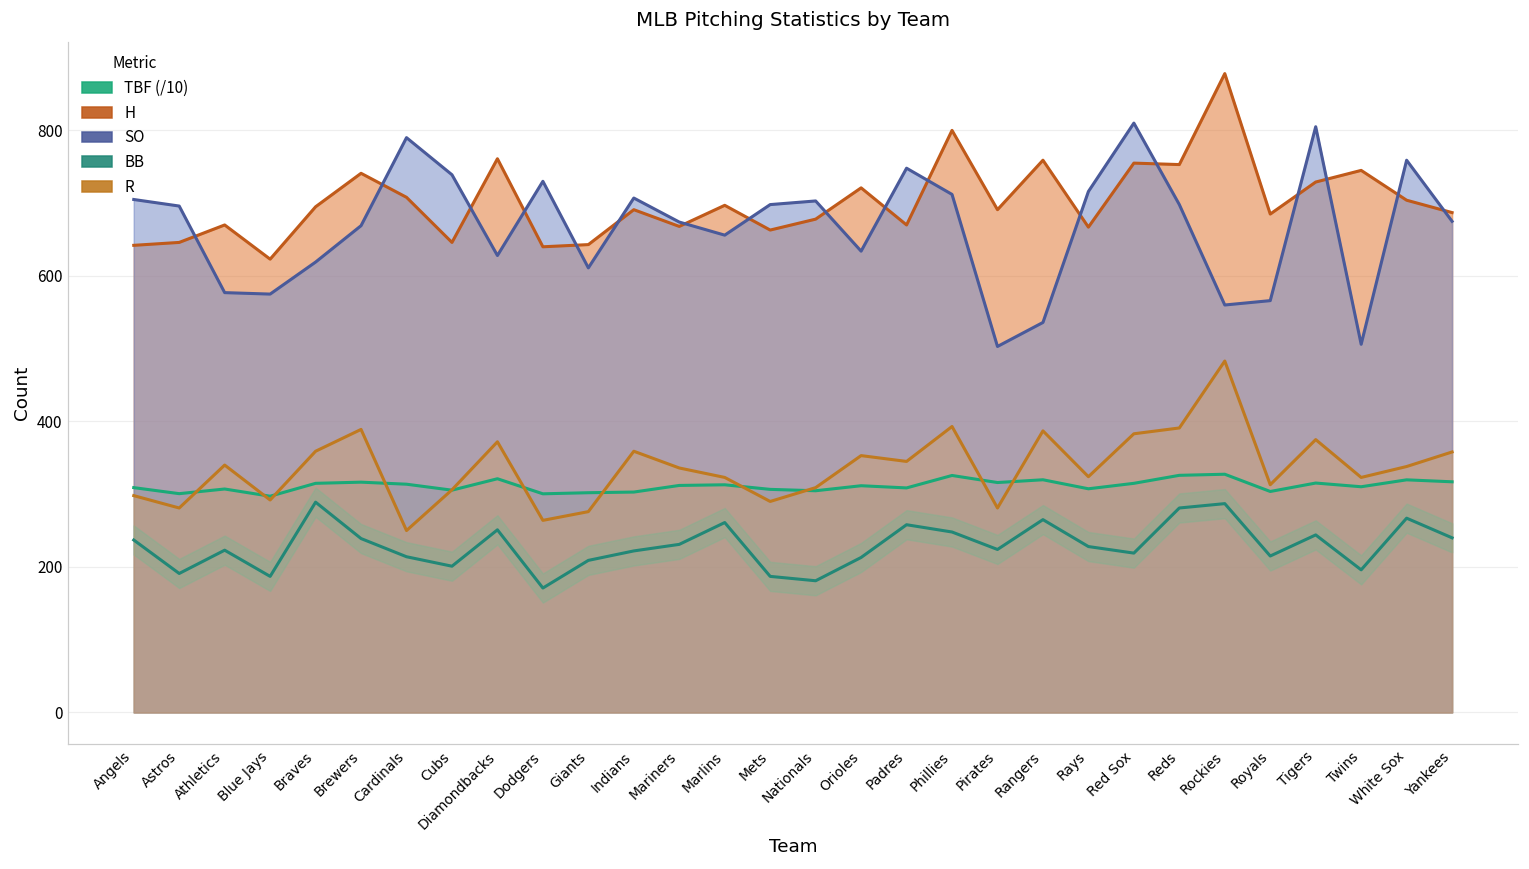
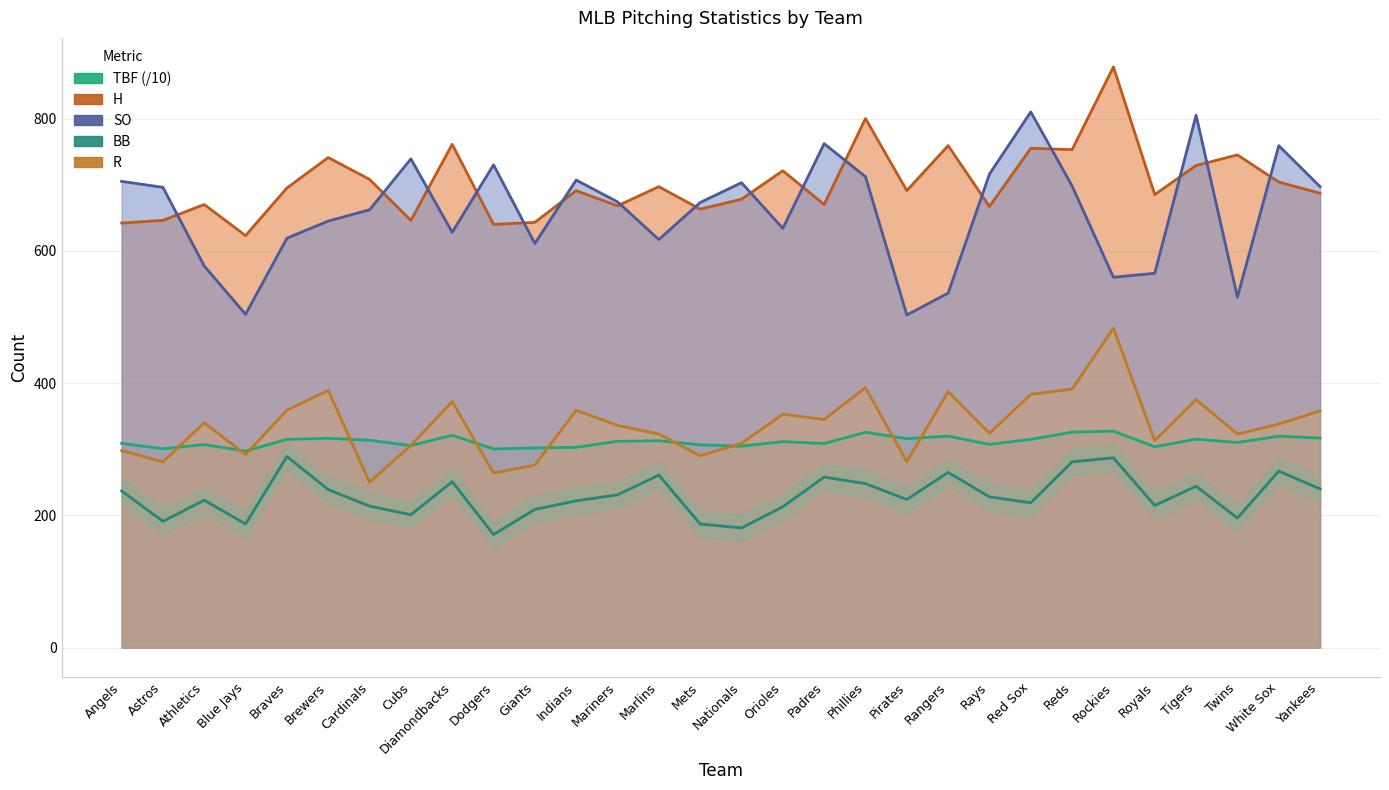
SO, Blue Jays: 580 -> 500
SO, Brewers: 670 -> 650
SO, Cardinals: 790 -> 660
SO, Marlins: 660 -> 620
SO, Mets: 700 -> 670
SO, Padres: 750 -> 760
SO, Twins: 510 -> 530
SO, Yankees: 680 -> 700
